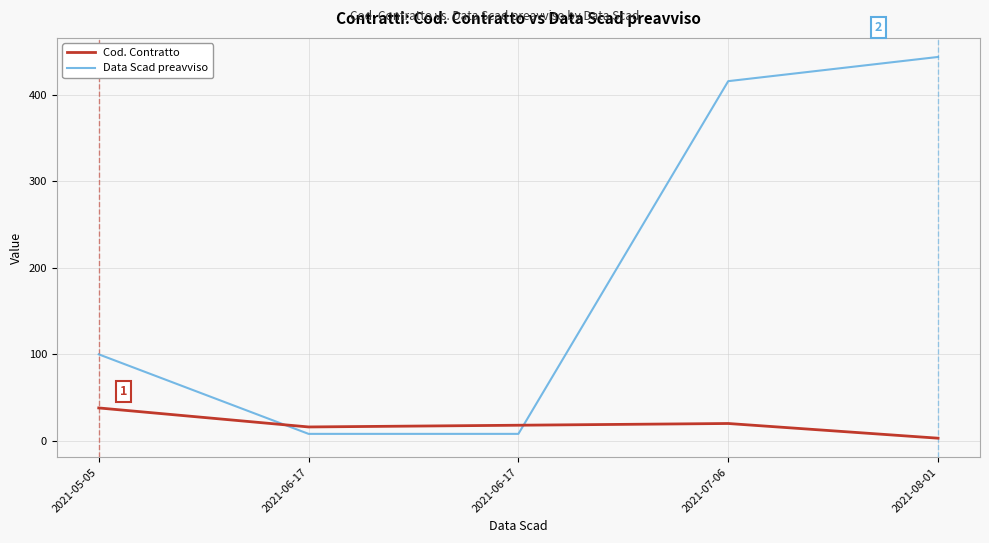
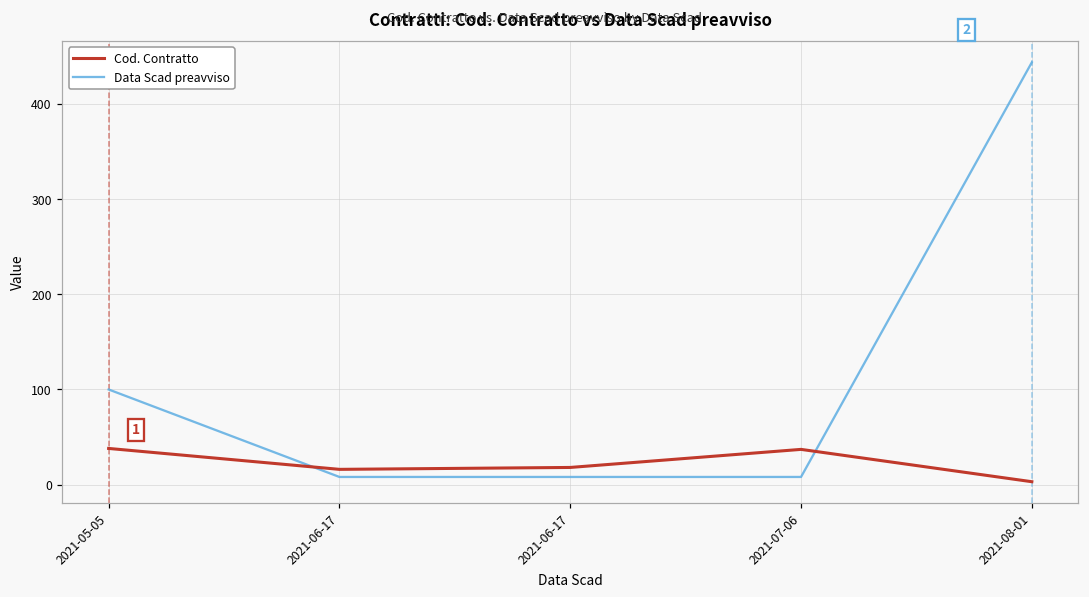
Cod. Contratto, 2021-07-06: 20 -> 40
Data Scad preavviso, 2021-07-06: 420 -> 10
